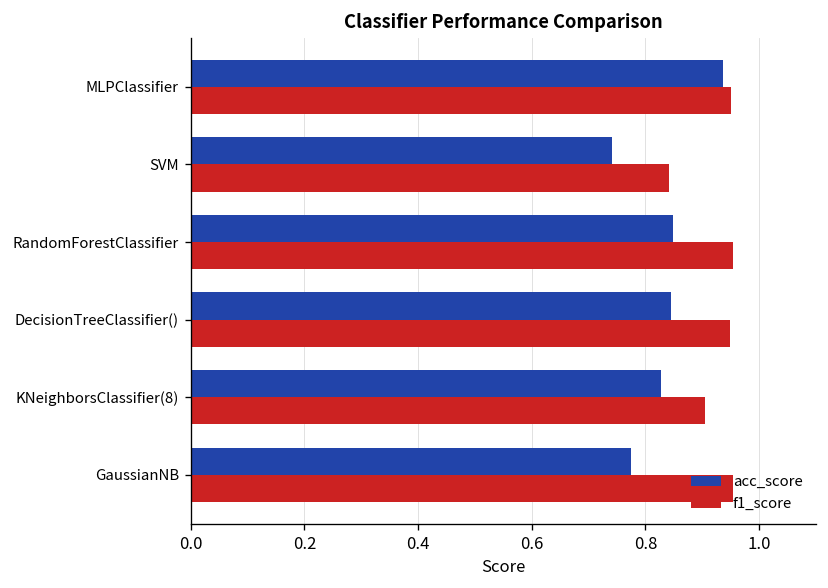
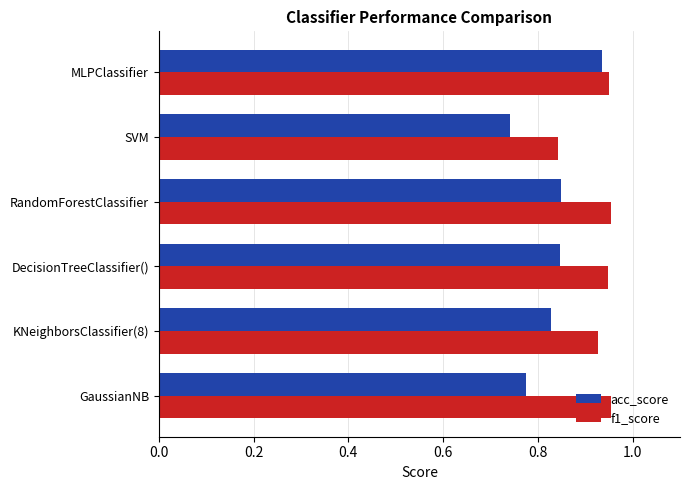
f1_score, KNeighborsClassifier(8): 0.90 -> 0.93
